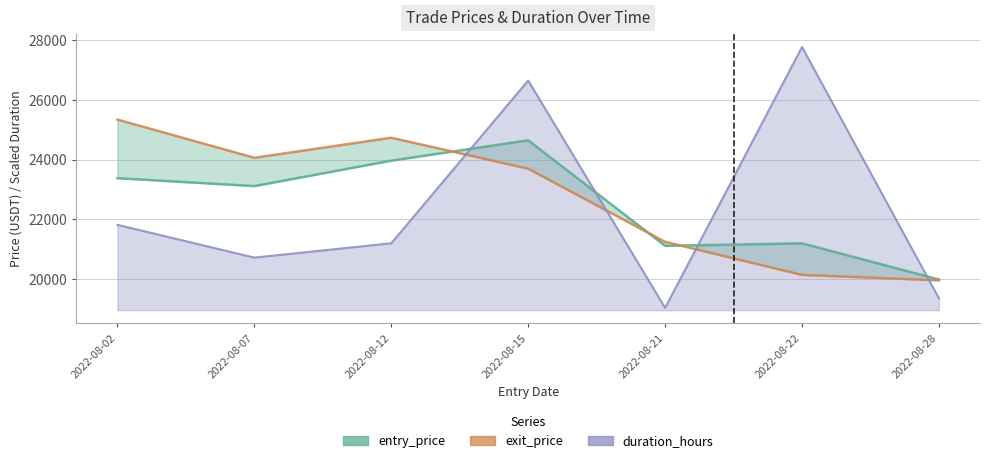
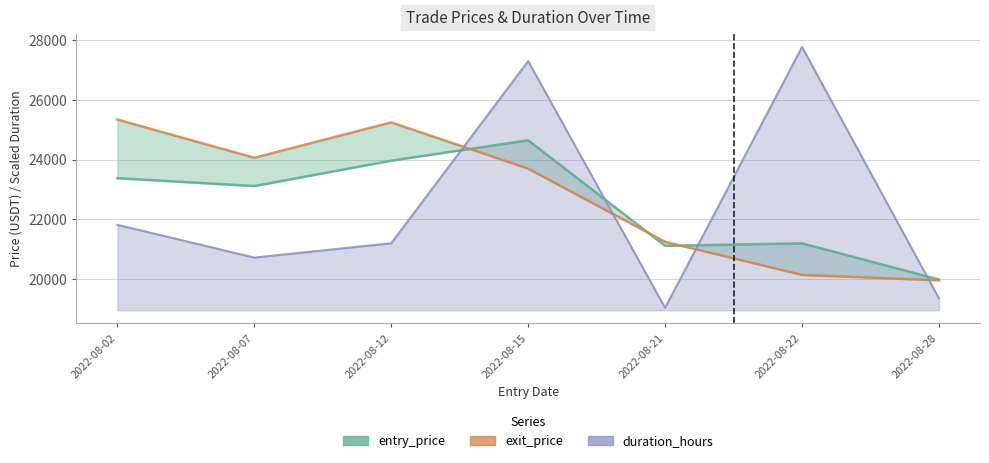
exit_price, 2022-08-12: 24700 -> 25200
duration_hours, 2022-08-15: 26600 -> 27300
